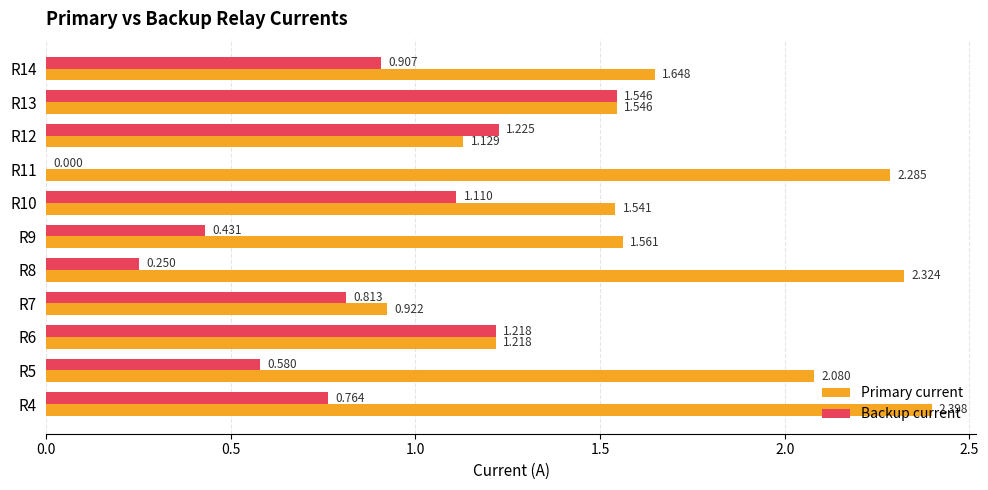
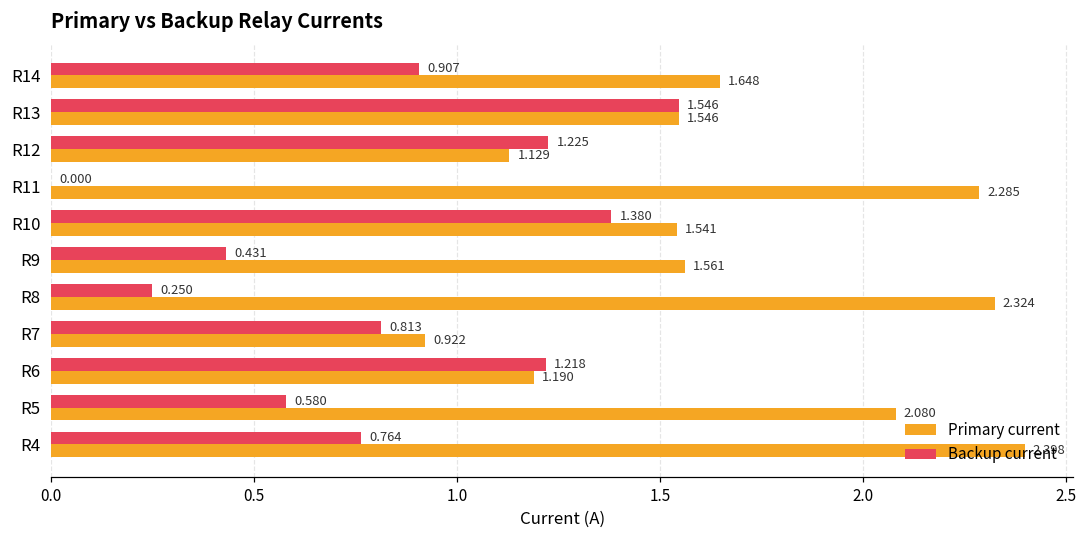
Backup current, R10: 1.110 -> 1.380
Primary current, R6: 1.218 -> 1.190
